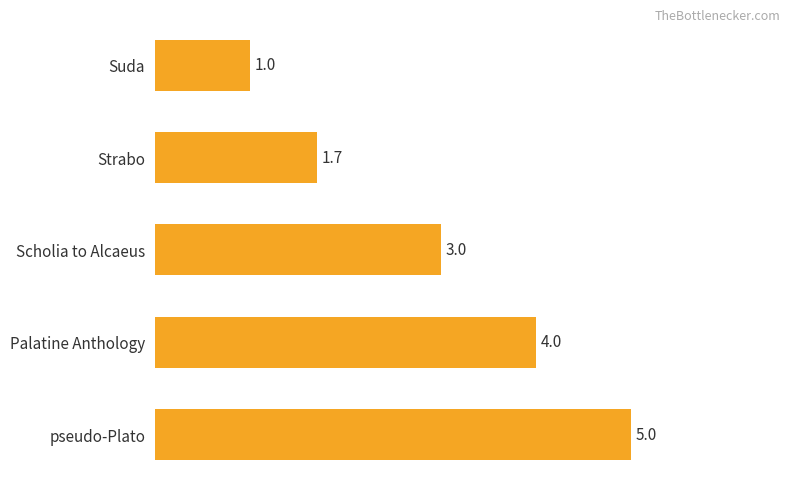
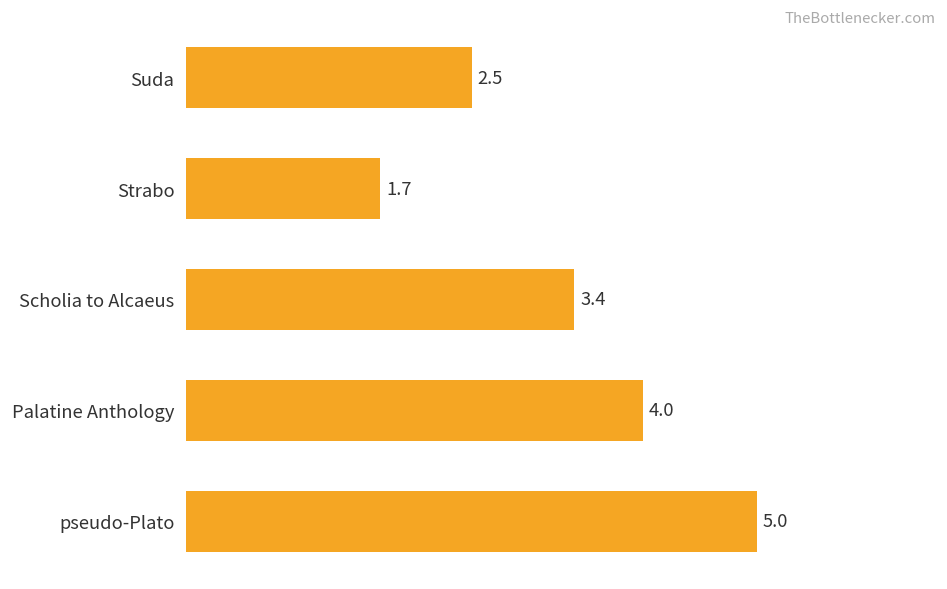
Suda: 1.0 -> 2.5
Scholia to Alcaeus: 3.0 -> 3.4
